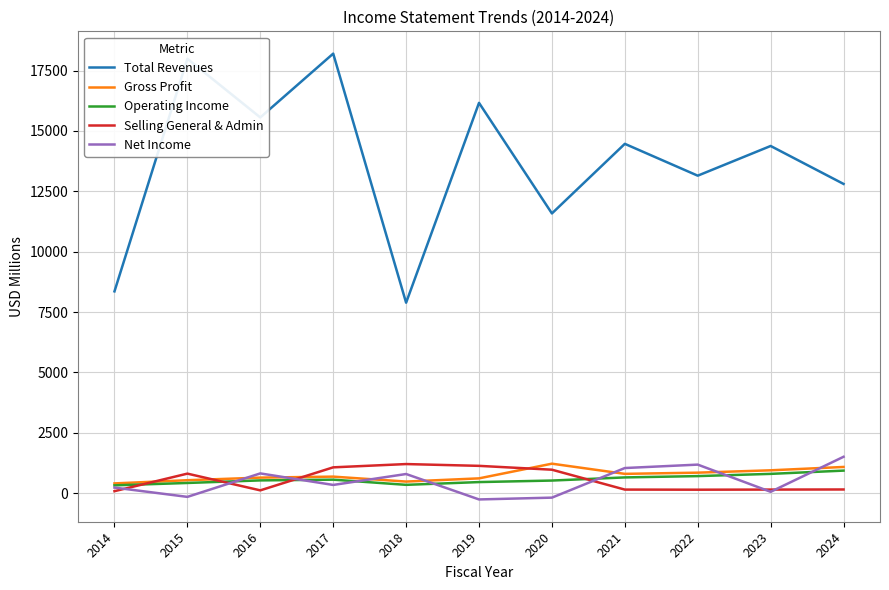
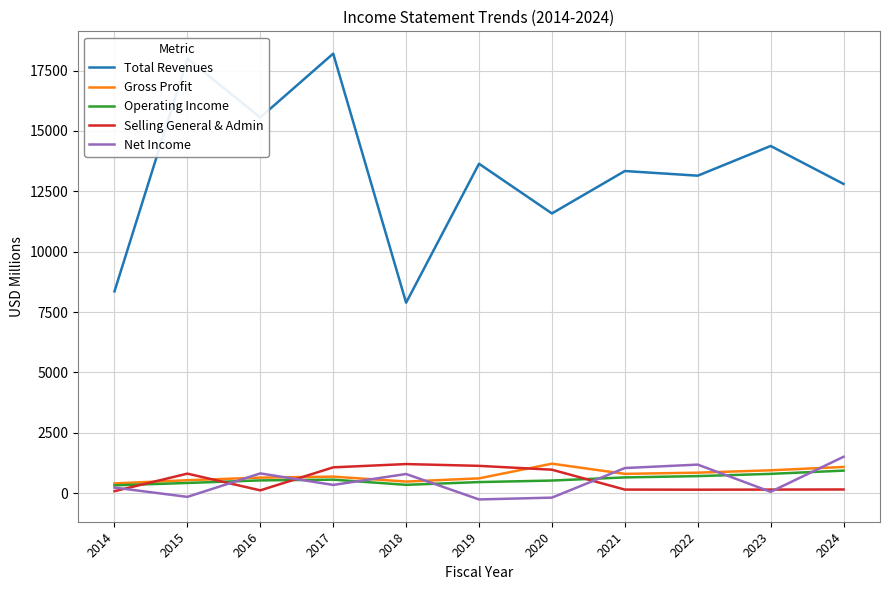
Total Revenues, 2019: 16200 -> 13600
Total Revenues, 2021: 14500 -> 13300
